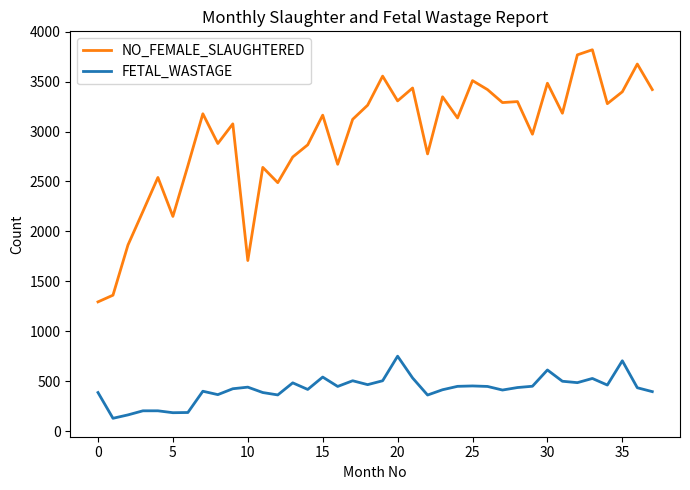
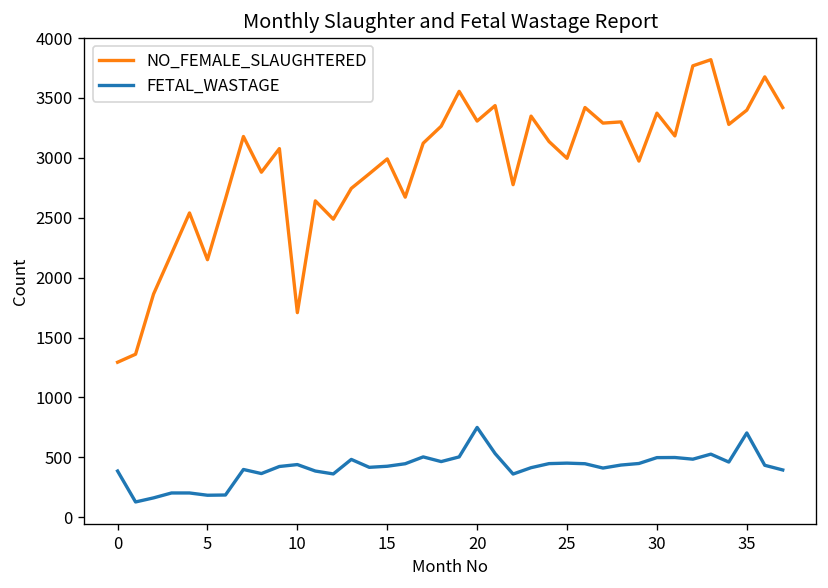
NO_FEMALE_SLAUGHTERED, 15: 3200 -> 3000
FETAL_WASTAGE, 15: 500 -> 400
NO_FEMALE_SLAUGHTERED, 25: 3500 -> 3000
NO_FEMALE_SLAUGHTERED, 30: 3500 -> 3400
FETAL_WASTAGE, 30: 600 -> 500
